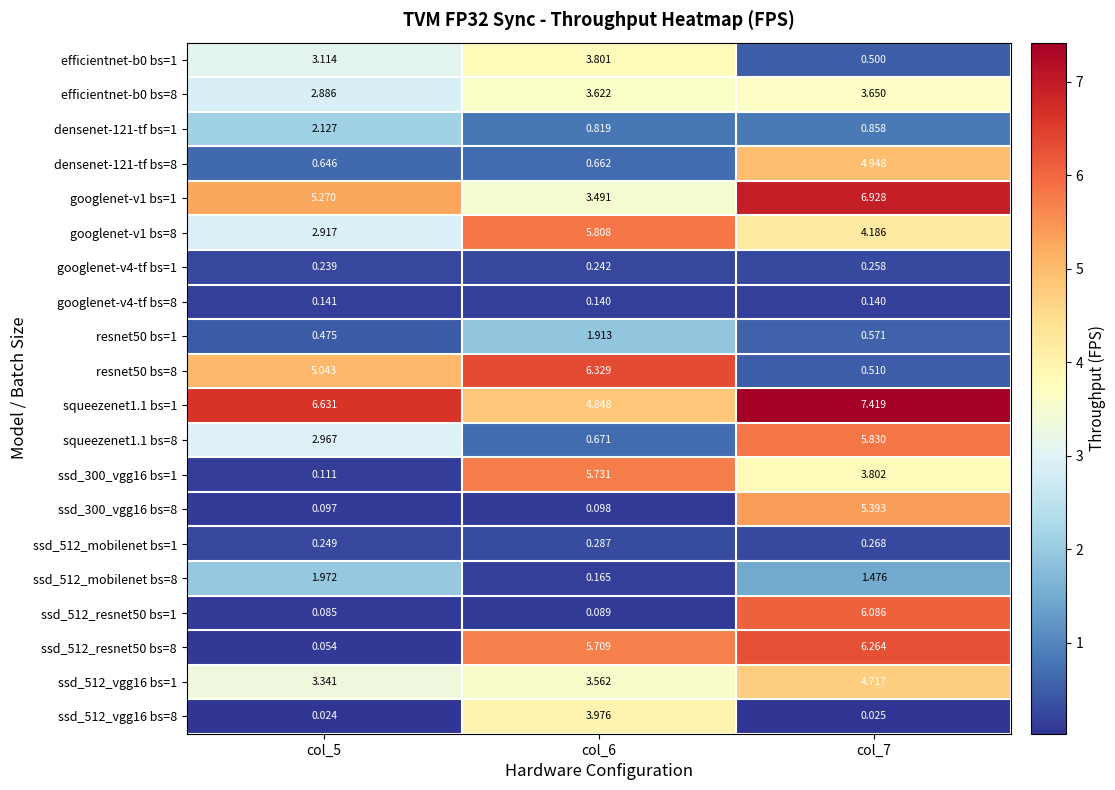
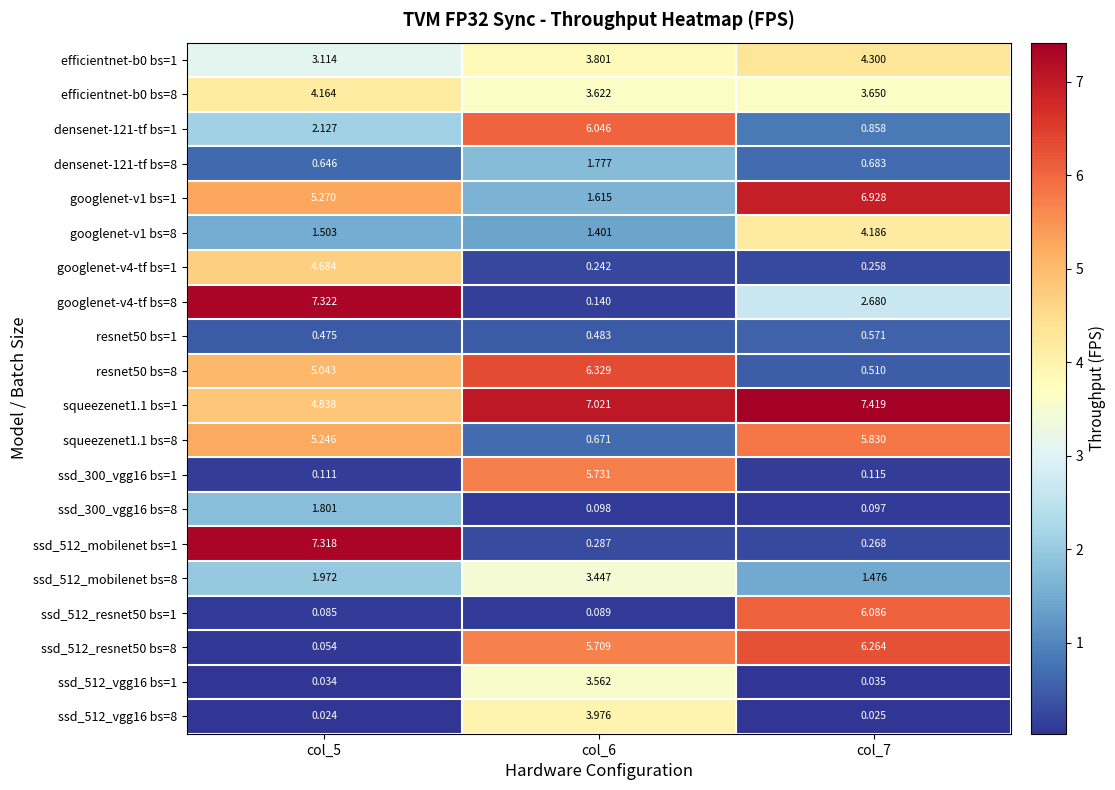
efficientnet-b0 bs=1, col_7: 0.500 -> 4.300
efficientnet-b0 bs=8, col_5: 2.886 -> 4.164
densenet-121-tf bs=1, col_6: 0.819 -> 6.046
densenet-121-tf bs=8, col_6: 0.662 -> 1.777
densenet-121-tf bs=8, col_7: 4.948 -> 0.683
googlenet-v1 bs=1, col_6: 3.491 -> 1.615
googlenet-v1 bs=8, col_5: 2.917 -> 1.503
googlenet-v1 bs=8, col_6: 5.808 -> 1.401
googlenet-v4-tf bs=1, col_5: 0.239 -> 4.684
googlenet-v4-tf bs=8, col_5: 0.141 -> 7.322
googlenet-v4-tf bs=8, col_7: 0.140 -> 2.680
resnet50 bs=1, col_6: 1.913 -> 0.483
squeezenet1.1 bs=1, col_5: 6.631 -> 4.838
squeezenet1.1 bs=1, col_6: 4.848 -> 7.021
squeezenet1.1 bs=8, col_5: 2.967 -> 5.246
ssd_300_vgg16 bs=1, col_7: 3.802 -> 0.115
ssd_300_vgg16 bs=8, col_5: 0.097 -> 1.801
ssd_300_vgg16 bs=8, col_7: 5.393 -> 0.097
ssd_512_mobilenet bs=1, col_5: 0.249 -> 7.318
ssd_512_mobilenet bs=8, col_6: 0.165 -> 3.447
ssd_512_vgg16 bs=1, col_5: 3.341 -> 0.034
ssd_512_vgg16 bs=1, col_7: 4.717 -> 0.035
